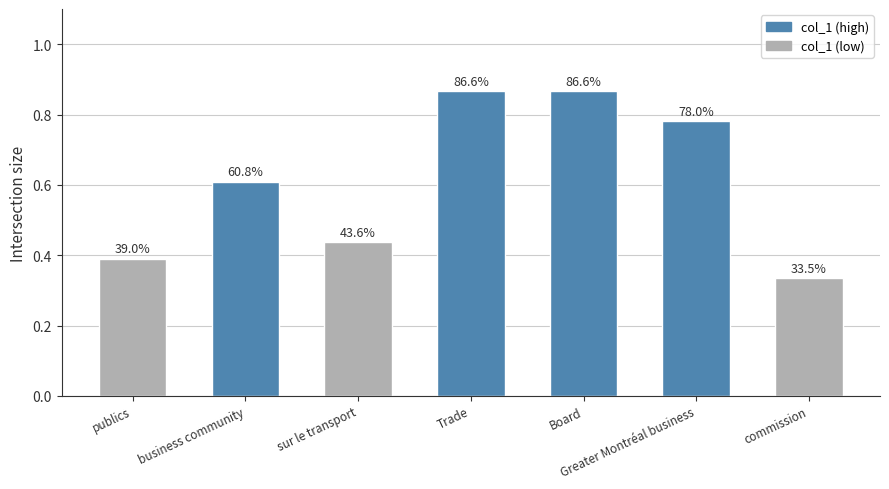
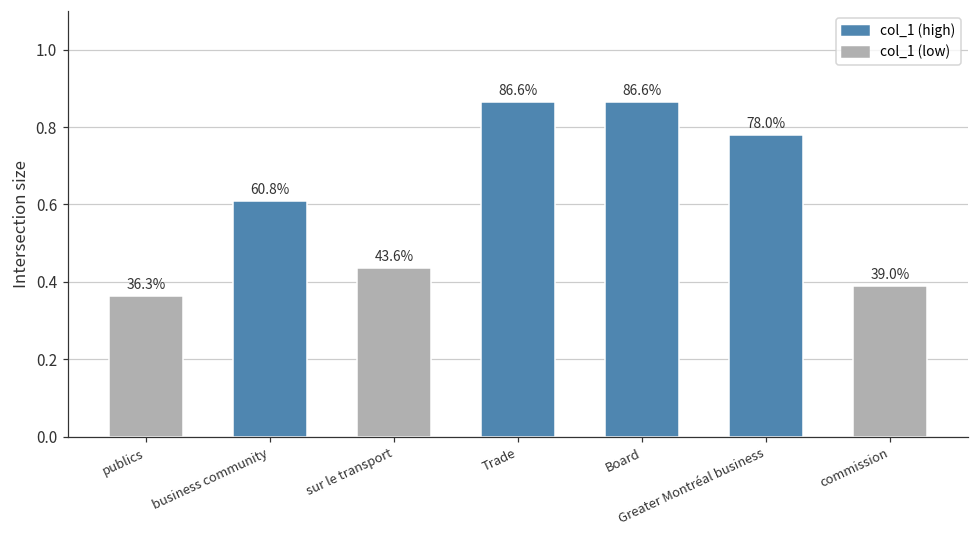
publics: 39.0% -> 36.3%
commission: 33.5% -> 39.0%
